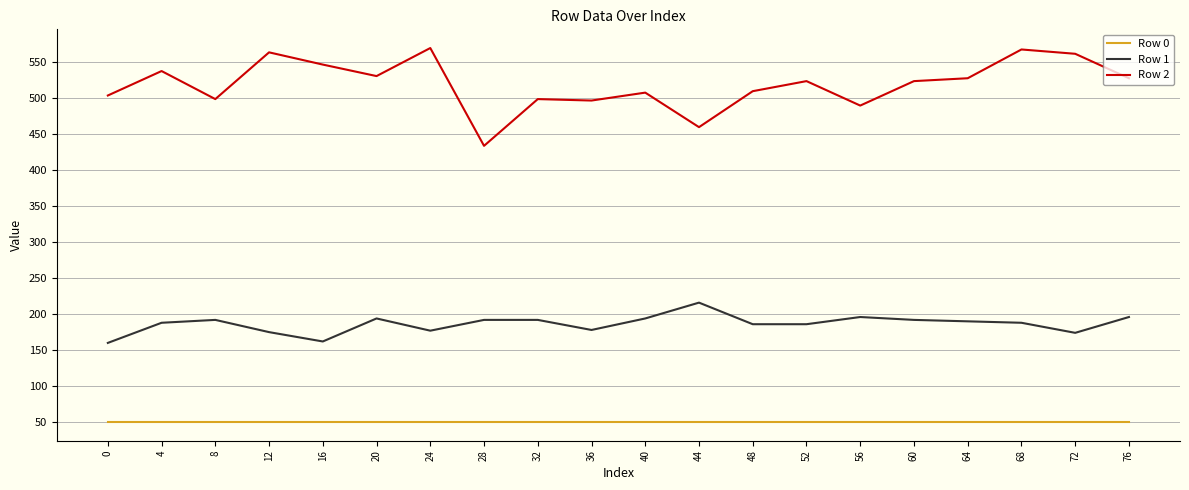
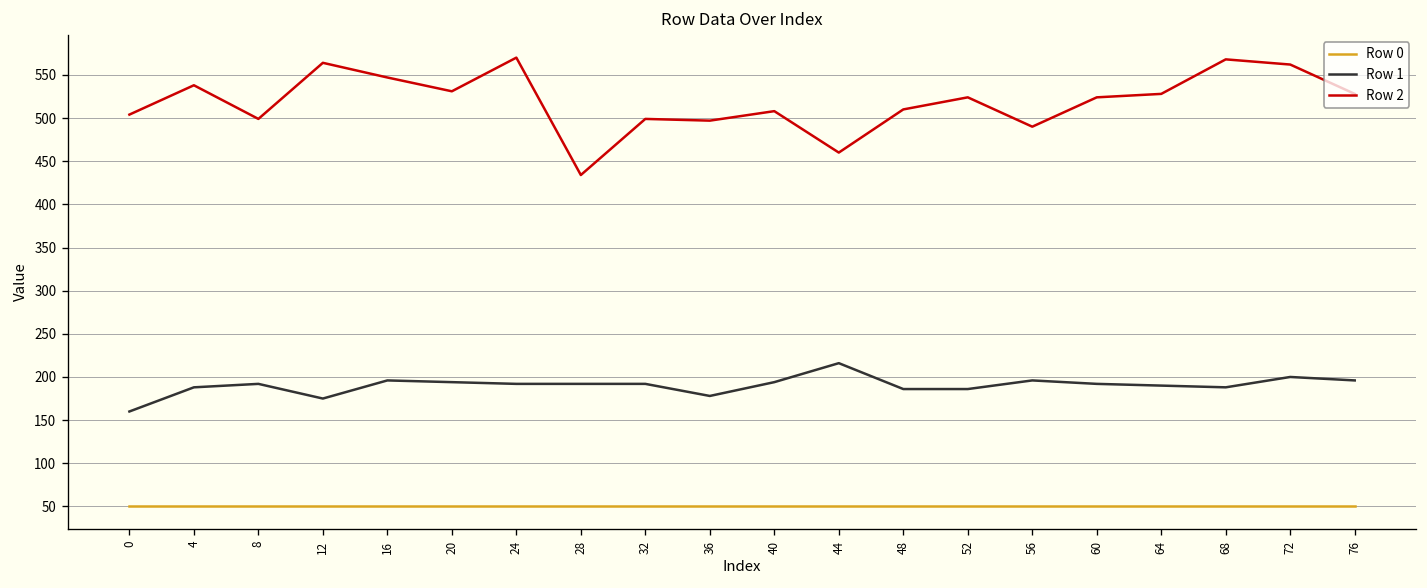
Row 1, 16: 160 -> 200
Row 1, 24: 180 -> 190
Row 1, 72: 170 -> 200
